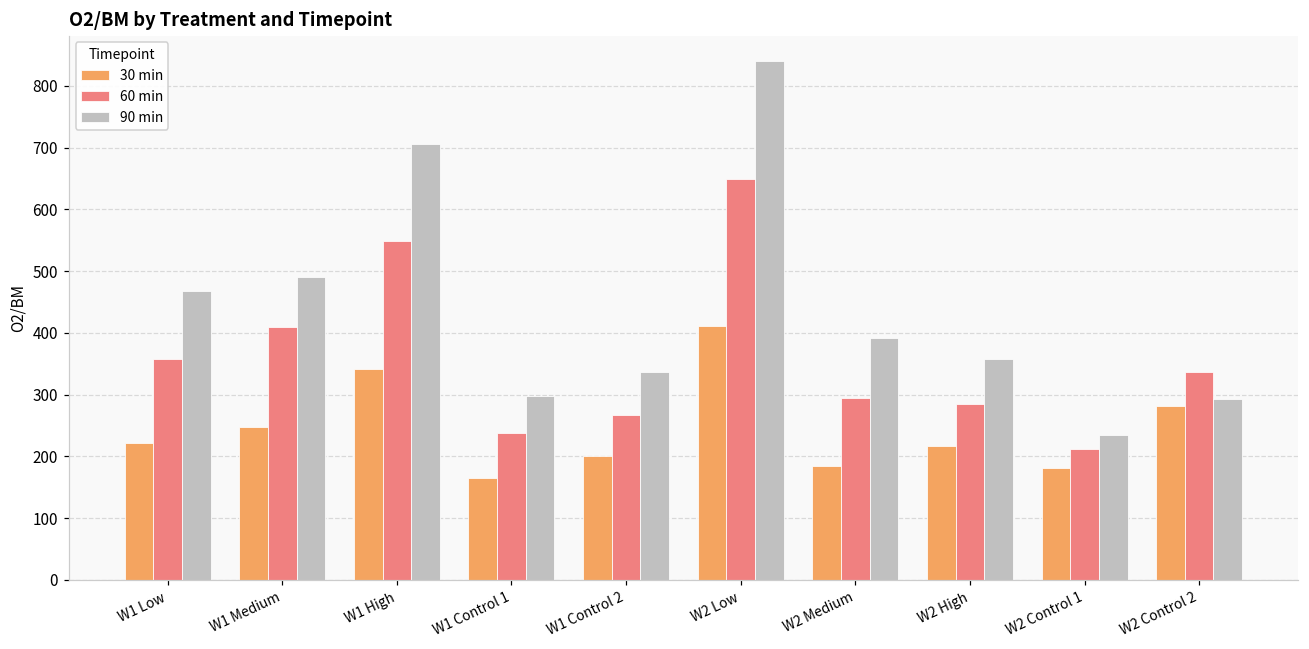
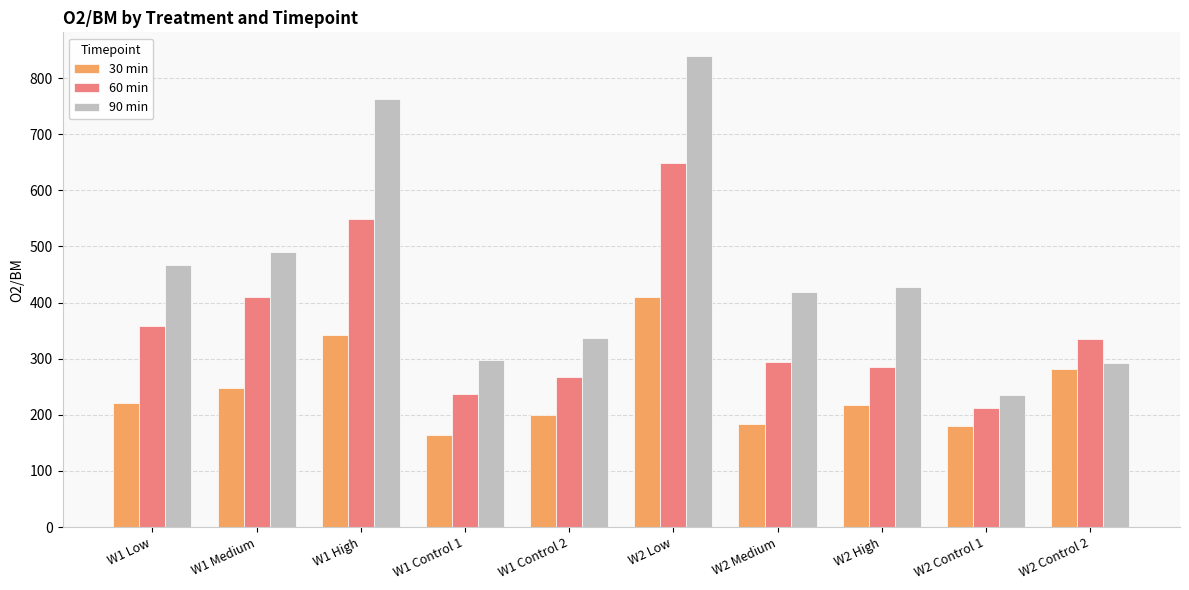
90 min, W1 High: 710 -> 760
90 min, W2 Medium: 390 -> 420
90 min, W2 High: 360 -> 430
